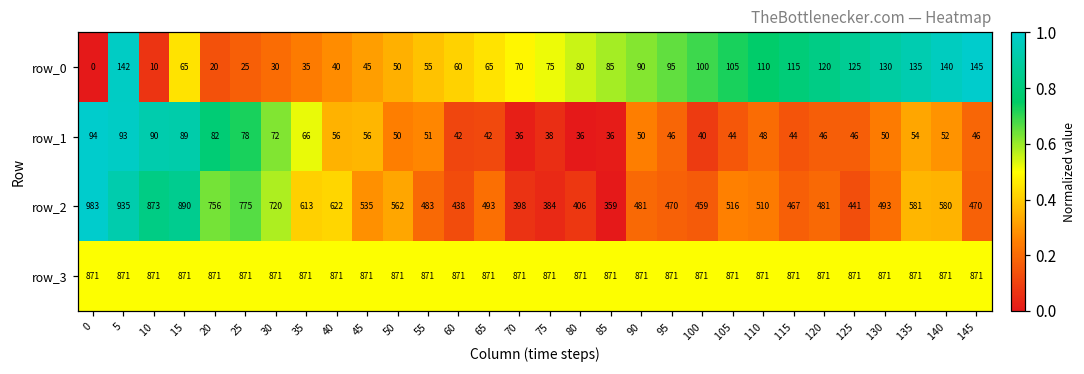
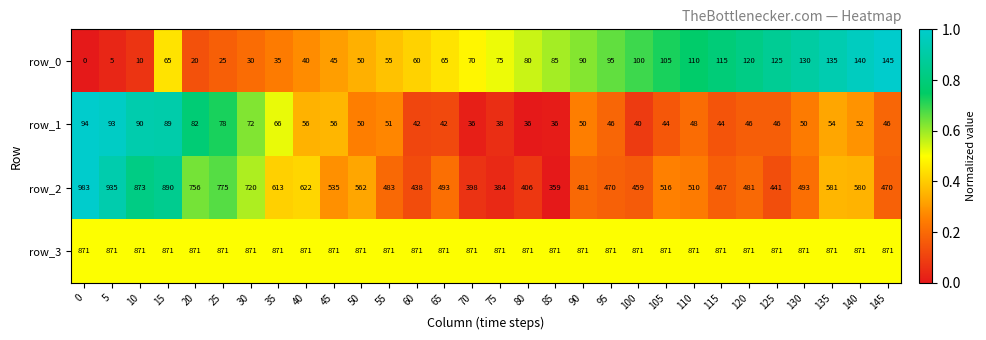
row_0, 5: 142 -> 5
